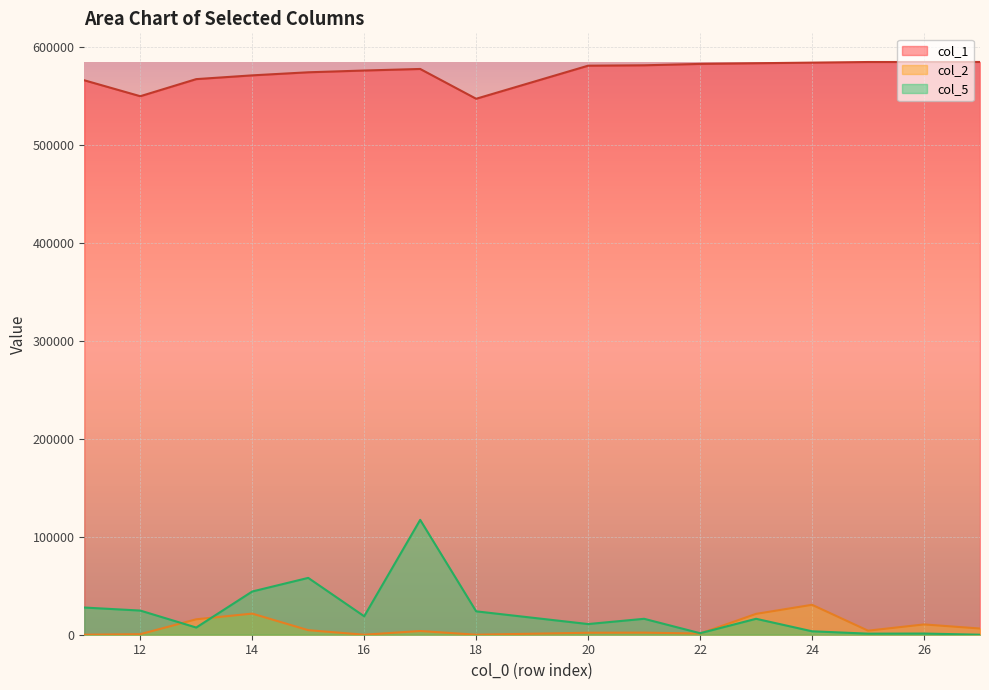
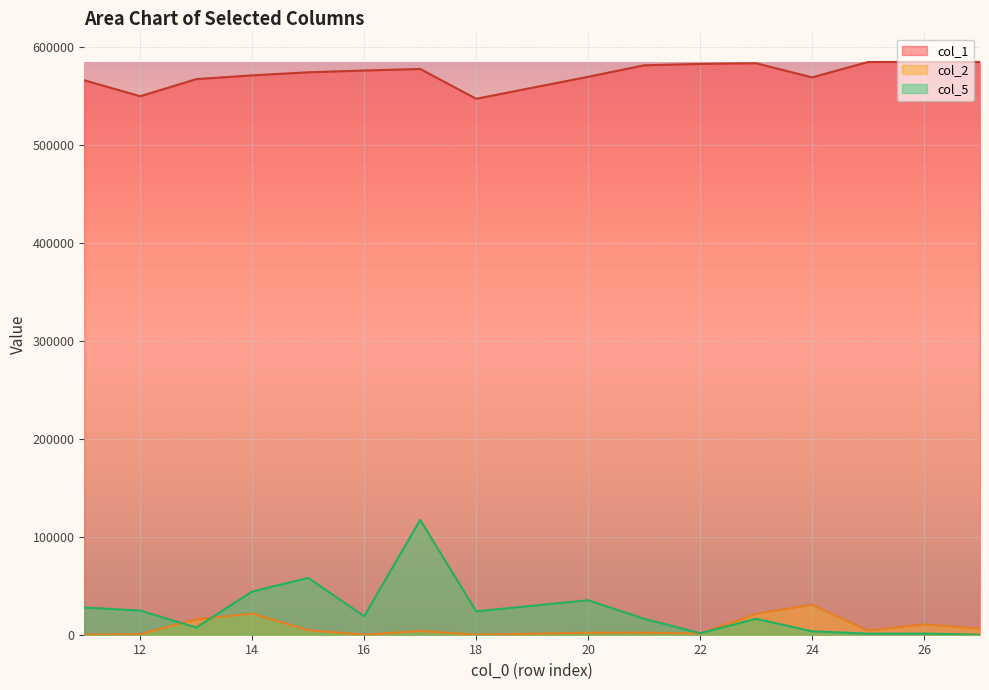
col_1, 20: 580000 -> 570000
col_5, 20: 10000 -> 40000
col_1, 24: 580000 -> 570000
